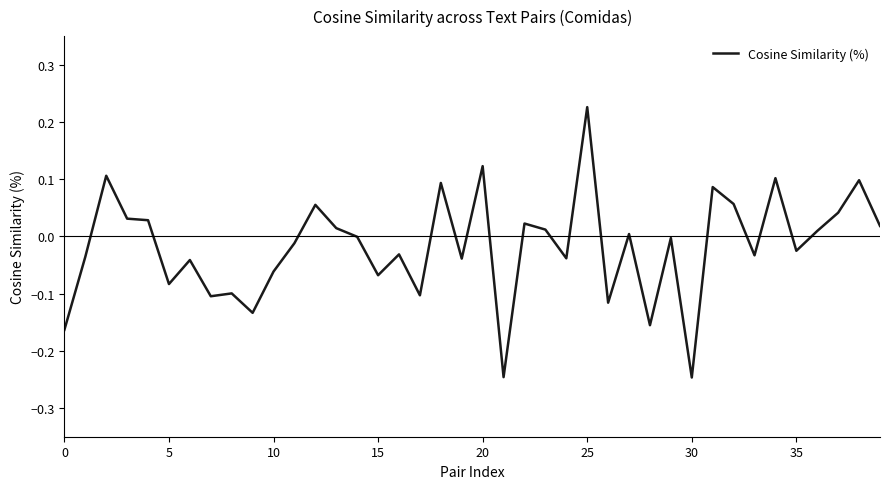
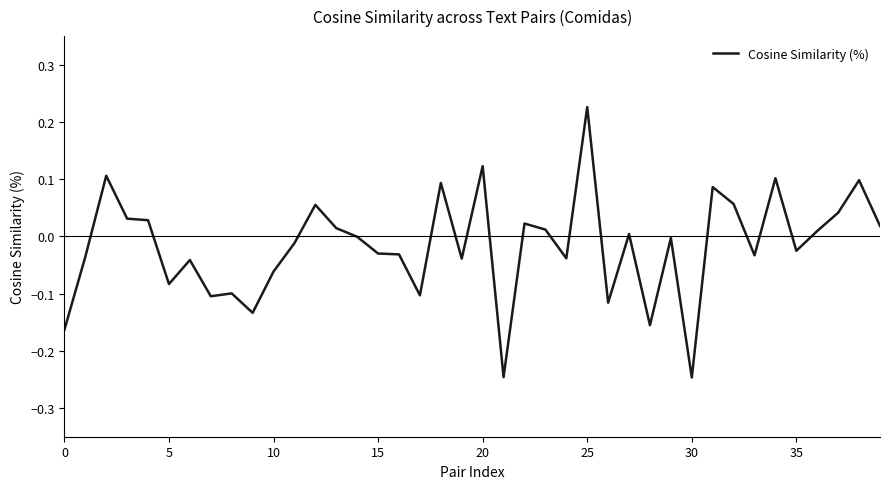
15: -0.07 -> -0.03
